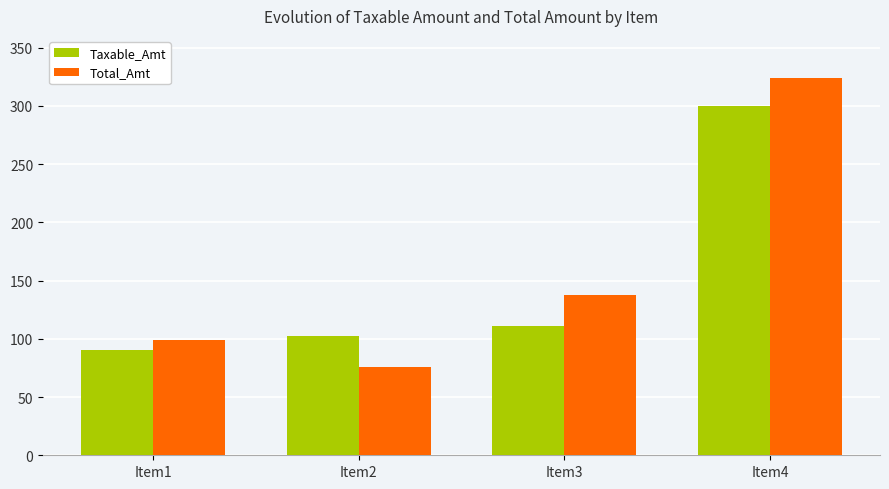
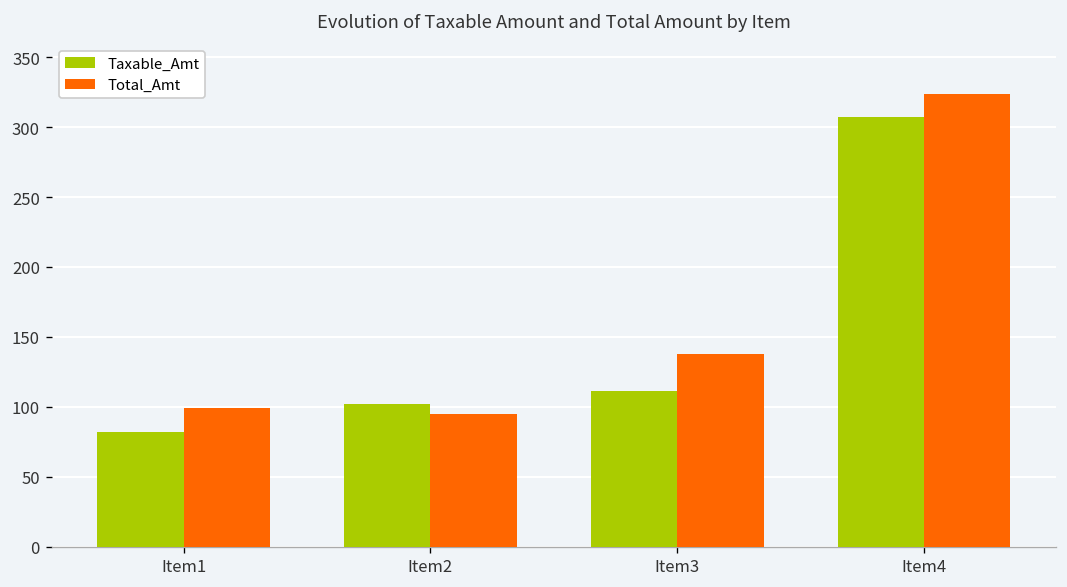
Taxable_Amt, Item1: 90 -> 82
Total_Amt, Item2: 76 -> 95
Taxable_Amt, Item4: 300 -> 307
